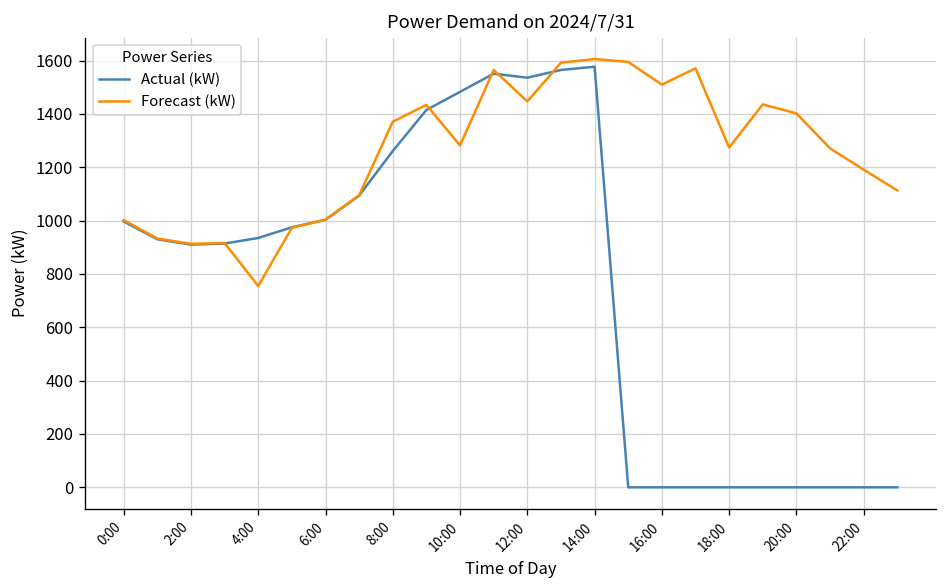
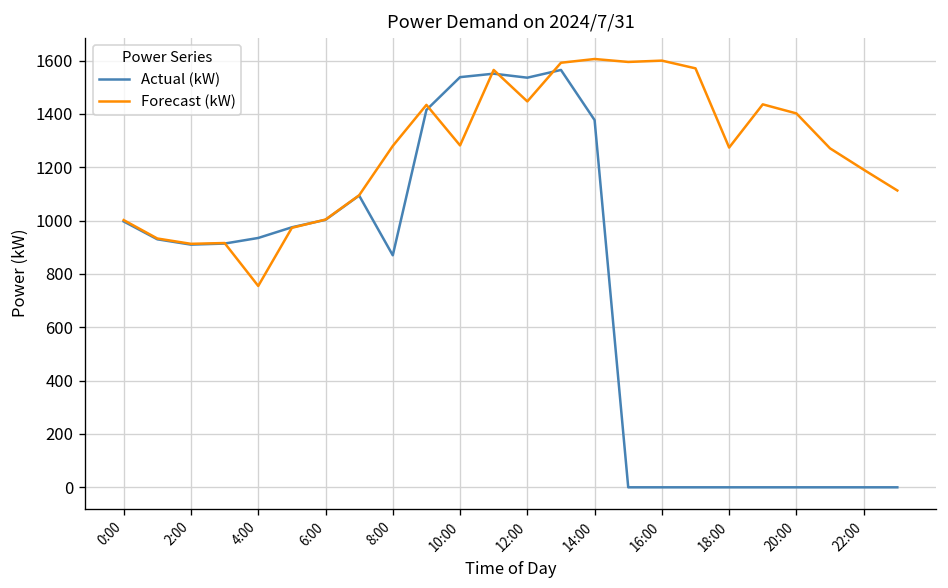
Actual (kW), 8:00: 1260 -> 870
Forecast (kW), 8:00: 1370 -> 1280
Actual (kW), 10:00: 1480 -> 1540
Actual (kW), 14:00: 1580 -> 1380
Forecast (kW), 16:00: 1510 -> 1600
